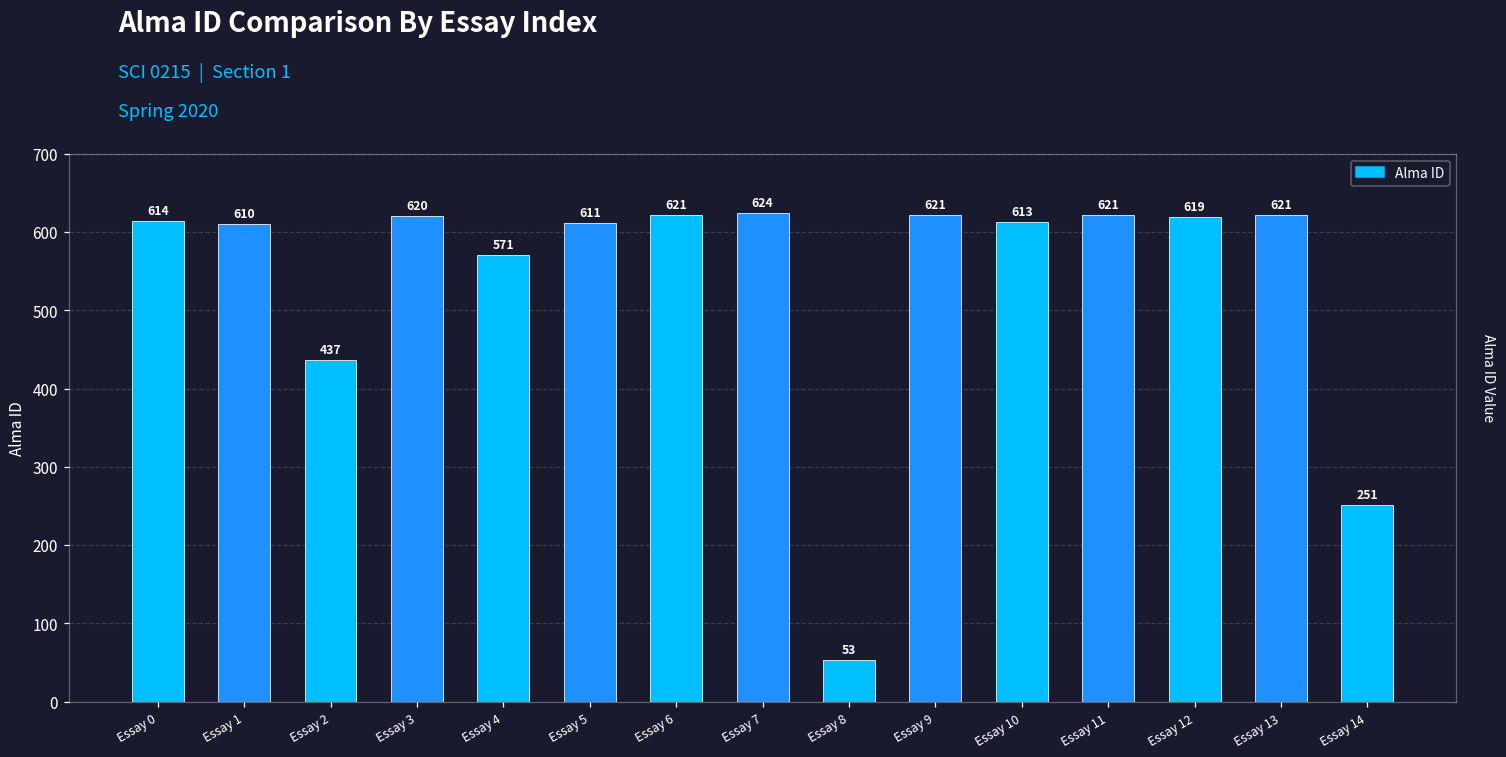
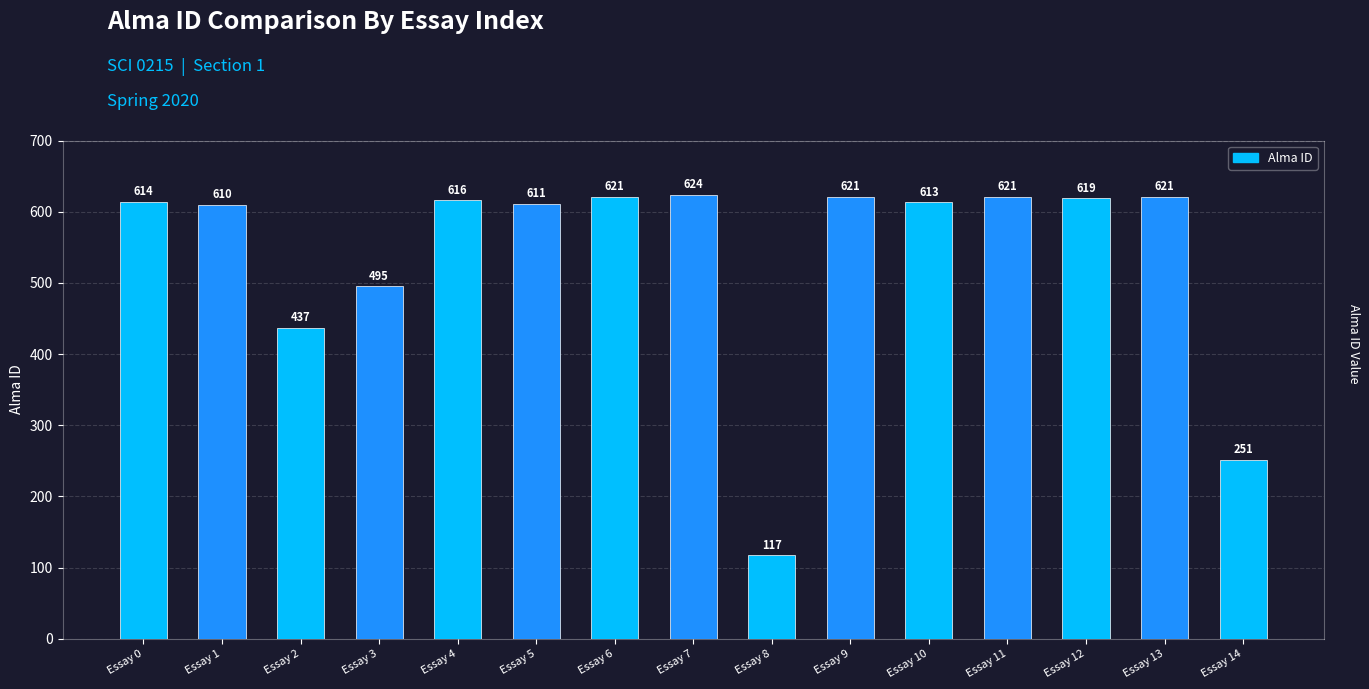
Essay 3: 620 -> 495
Essay 4: 571 -> 616
Essay 8: 53 -> 117
